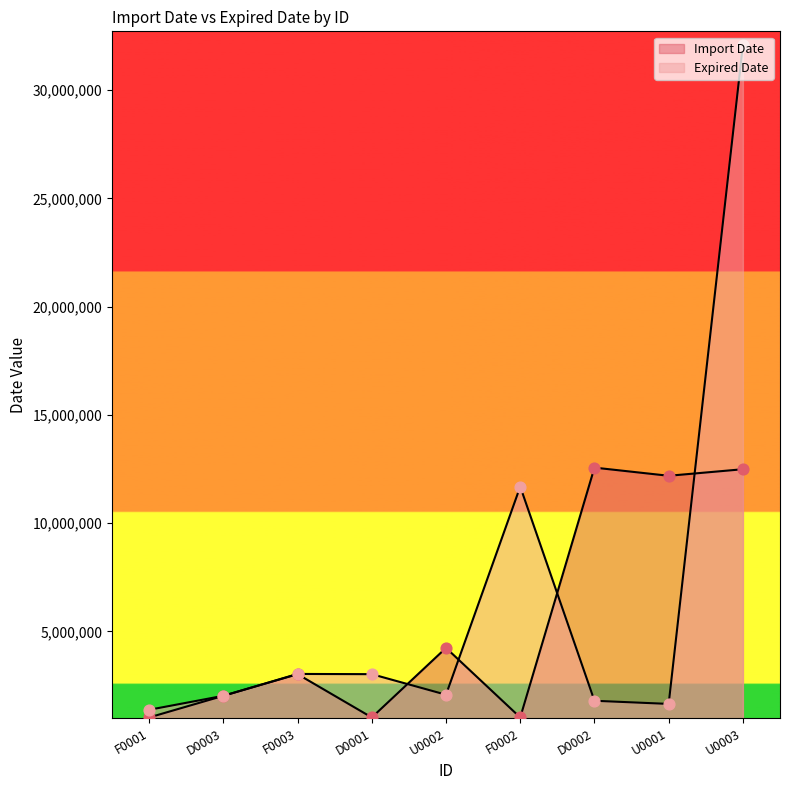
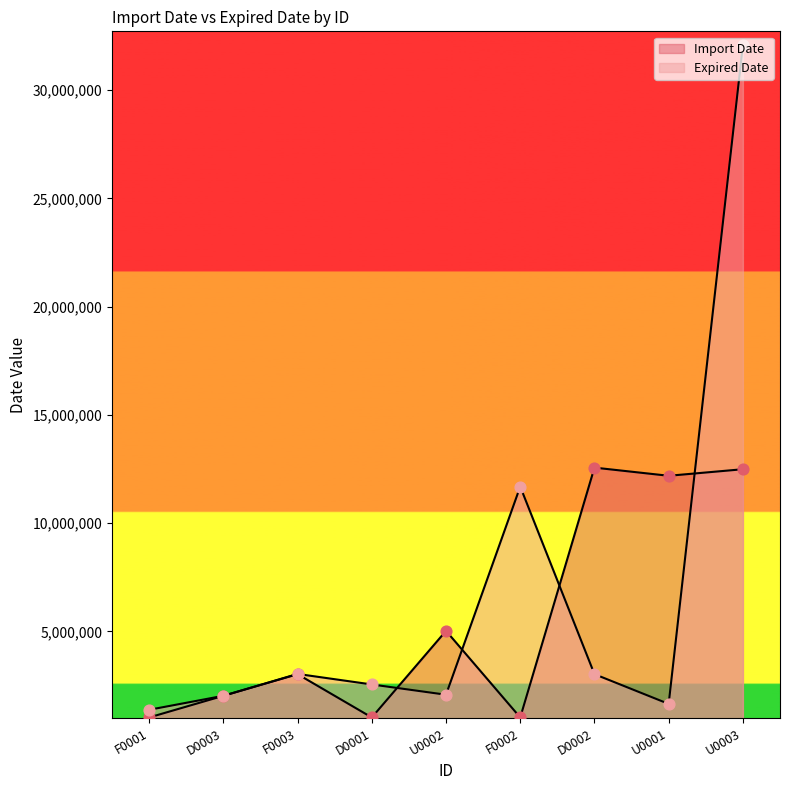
Expired Date, D0001: 3,000,000 -> 2,500,000
Import Date, U0002: 4,200,000 -> 5,000,000
Expired Date, D0002: 1,800,000 -> 3,000,000
